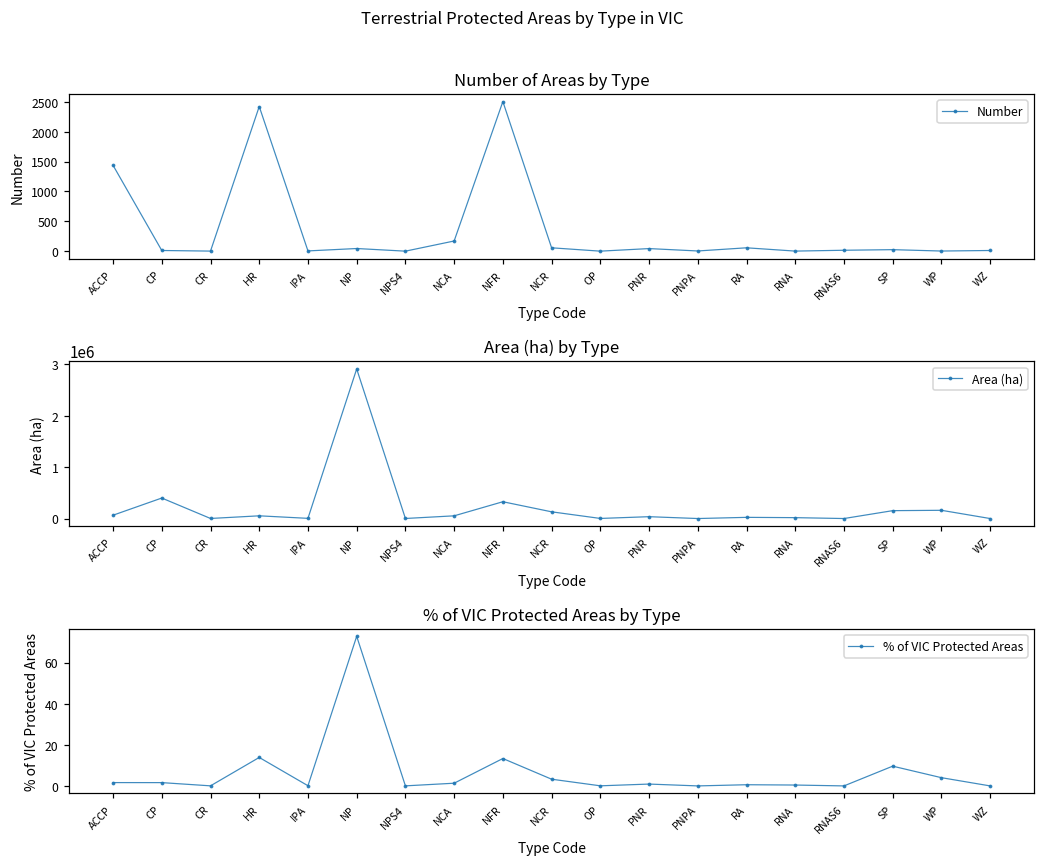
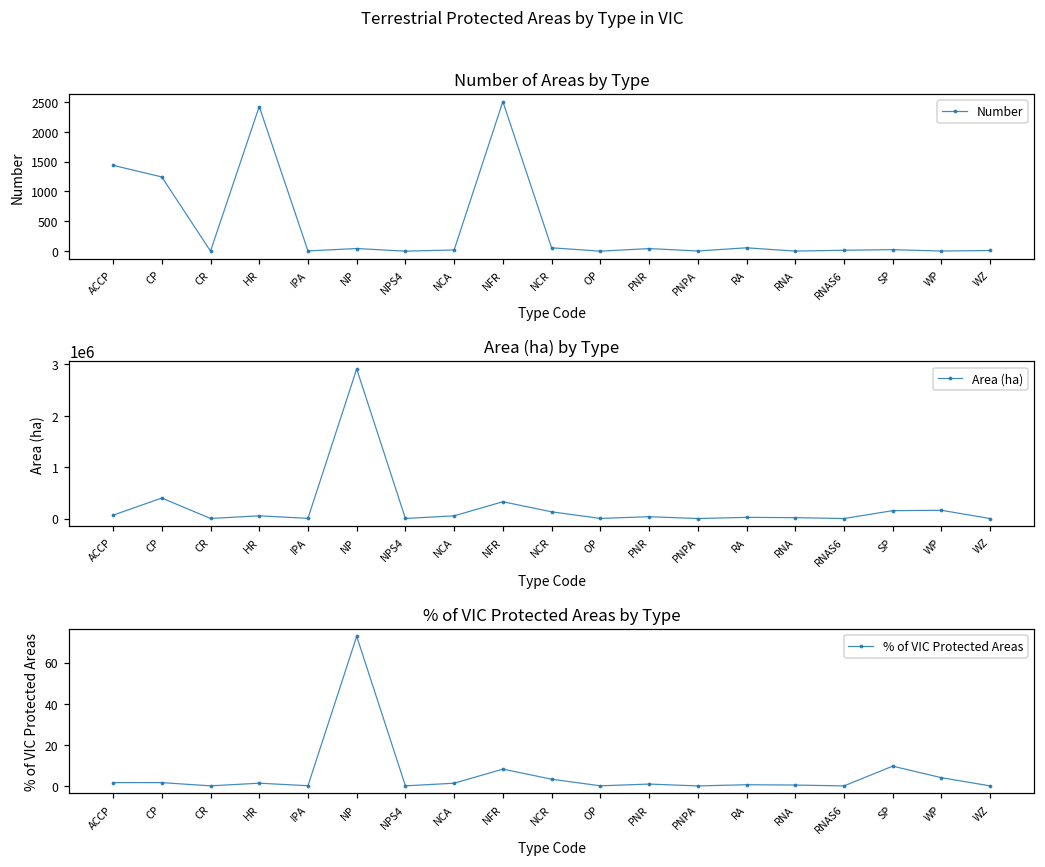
Number of Areas by Type, CP: 0 -> 1200
Number of Areas by Type, NCA: 200 -> 0
% of VIC Protected Areas by Type, HR: 14 -> 1
% of VIC Protected Areas by Type, NFR: 13 -> 8
